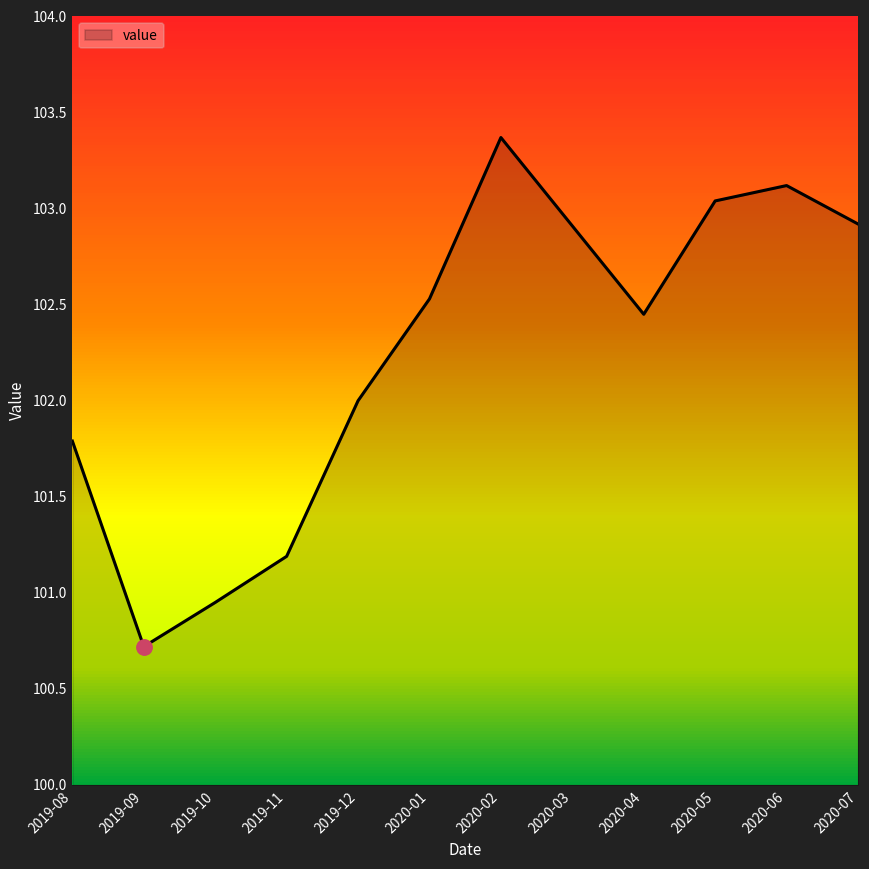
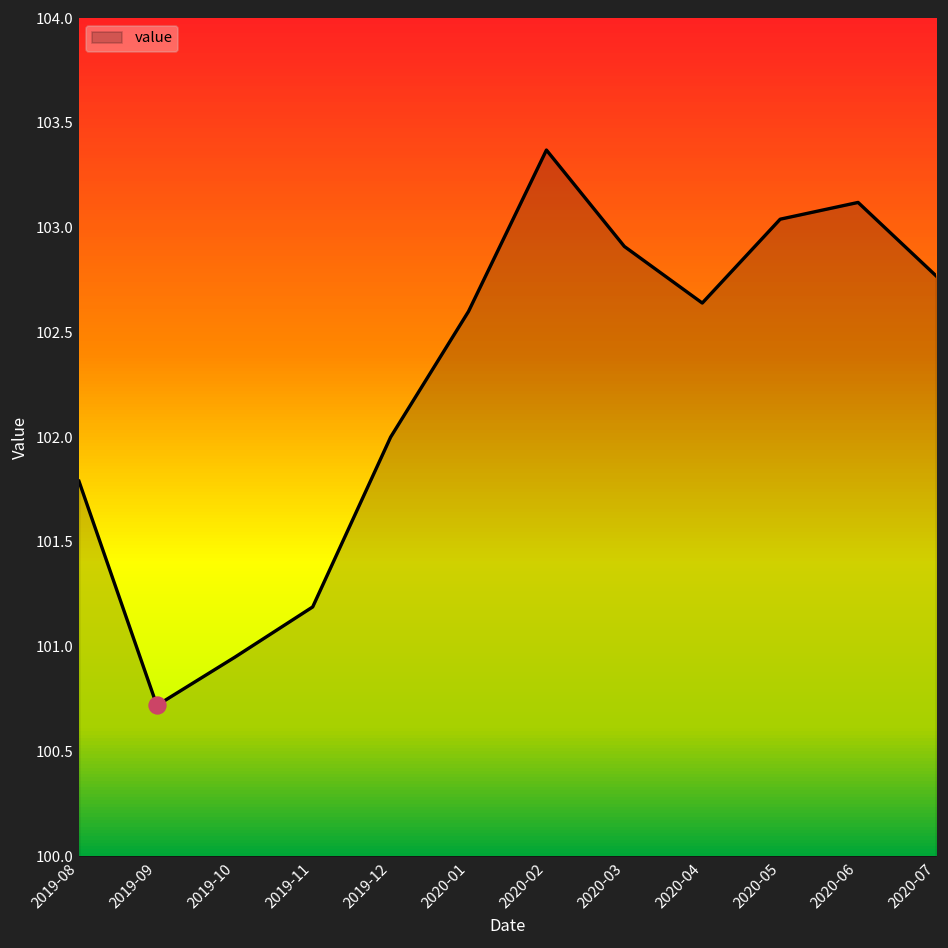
value, 2020-01: 102.53 -> 102.60
value, 2020-04: 102.45 -> 102.64
value, 2020-07: 102.92 -> 102.77
